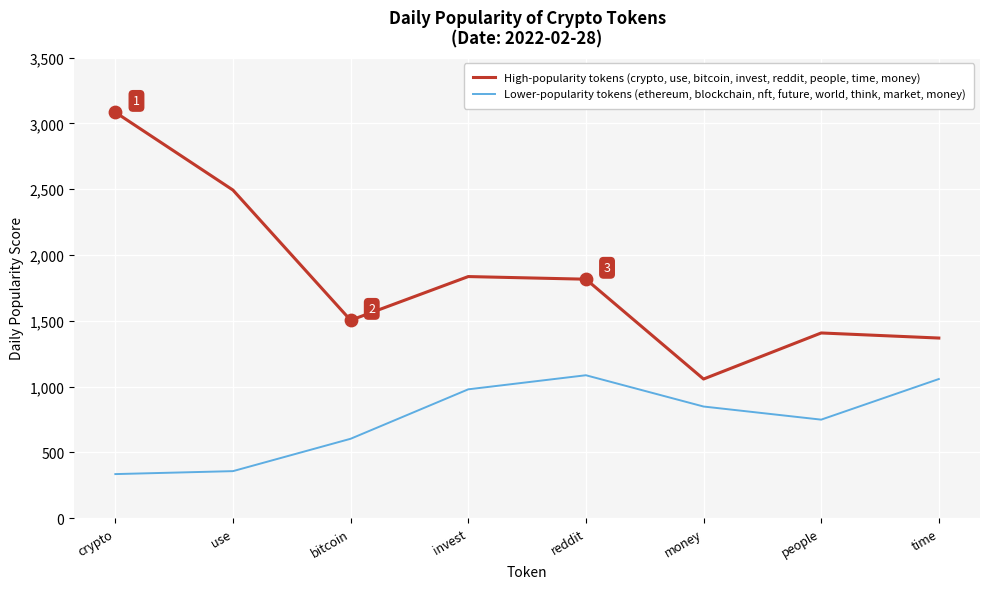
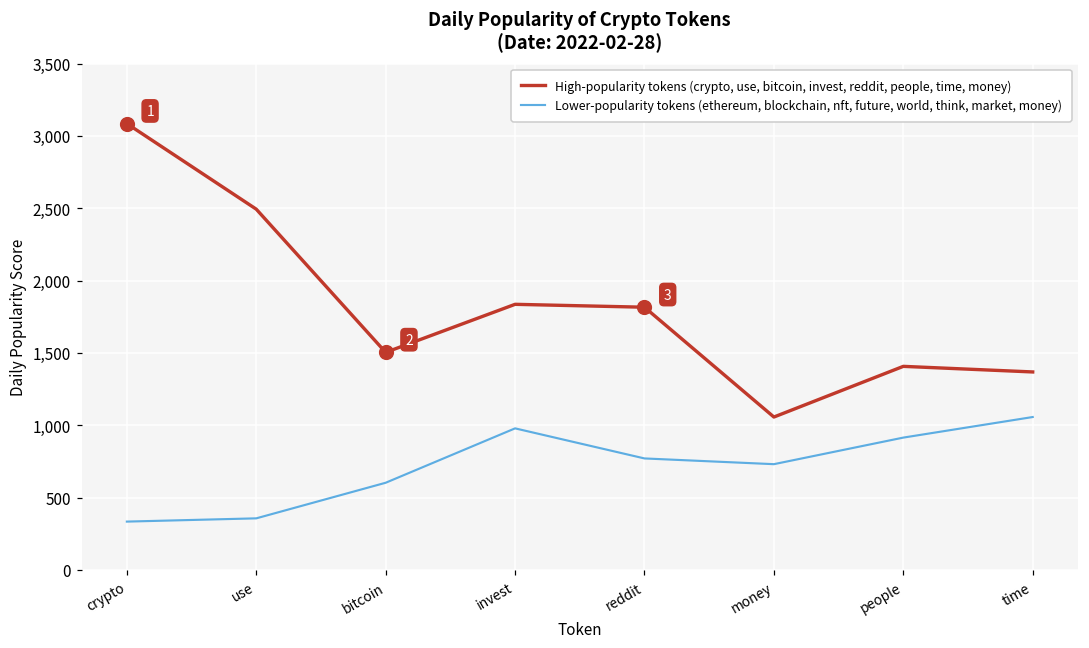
Lower-popularity tokens (ethereum, blockchain, nft, future, world, think, market, money), reddit: 1,090 -> 770
Lower-popularity tokens (ethereum, blockchain, nft, future, world, think, market, money), money: 850 -> 730
Lower-popularity tokens (ethereum, blockchain, nft, future, world, think, market, money), people: 750 -> 910
